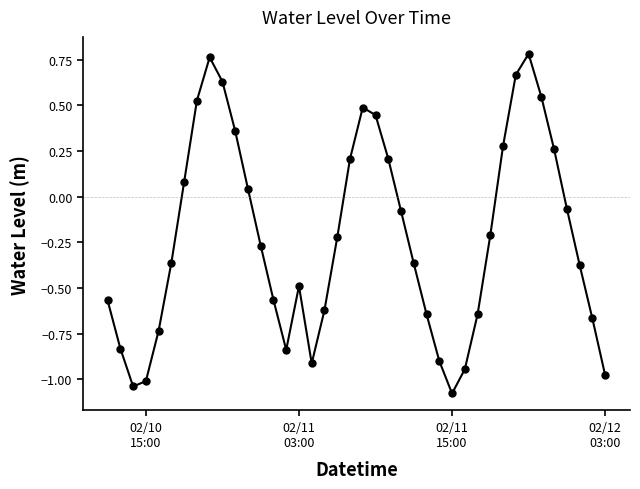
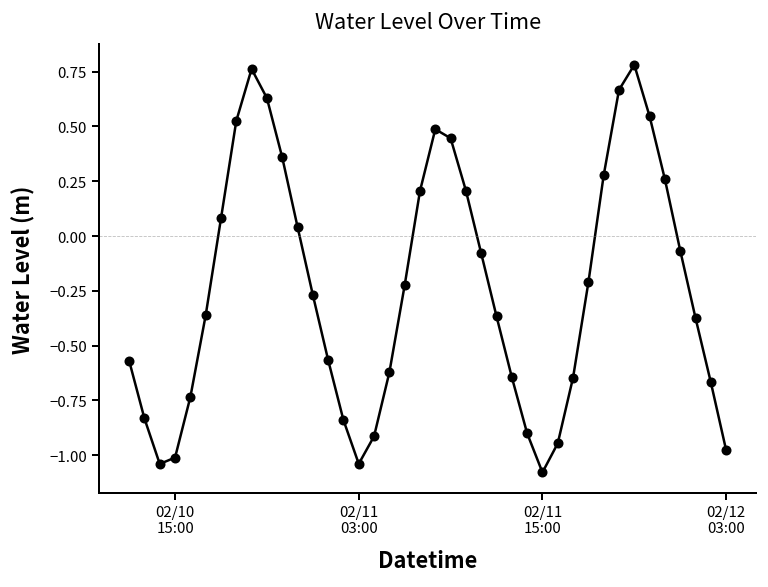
02/11 03:00: -0.49 -> -1.04
